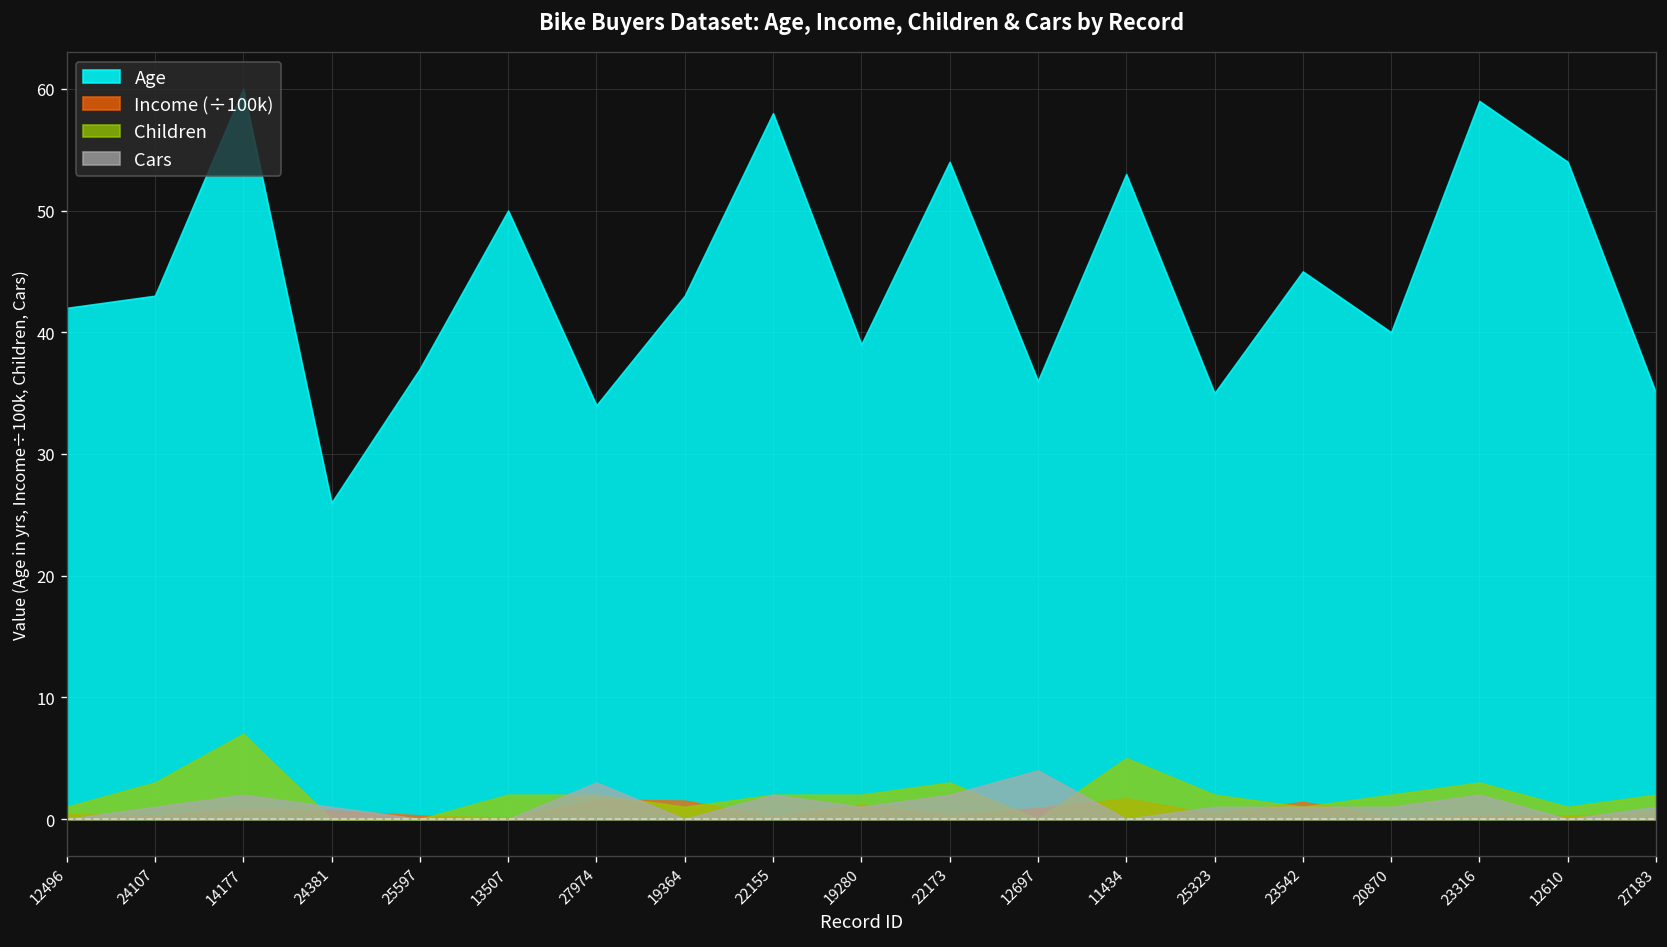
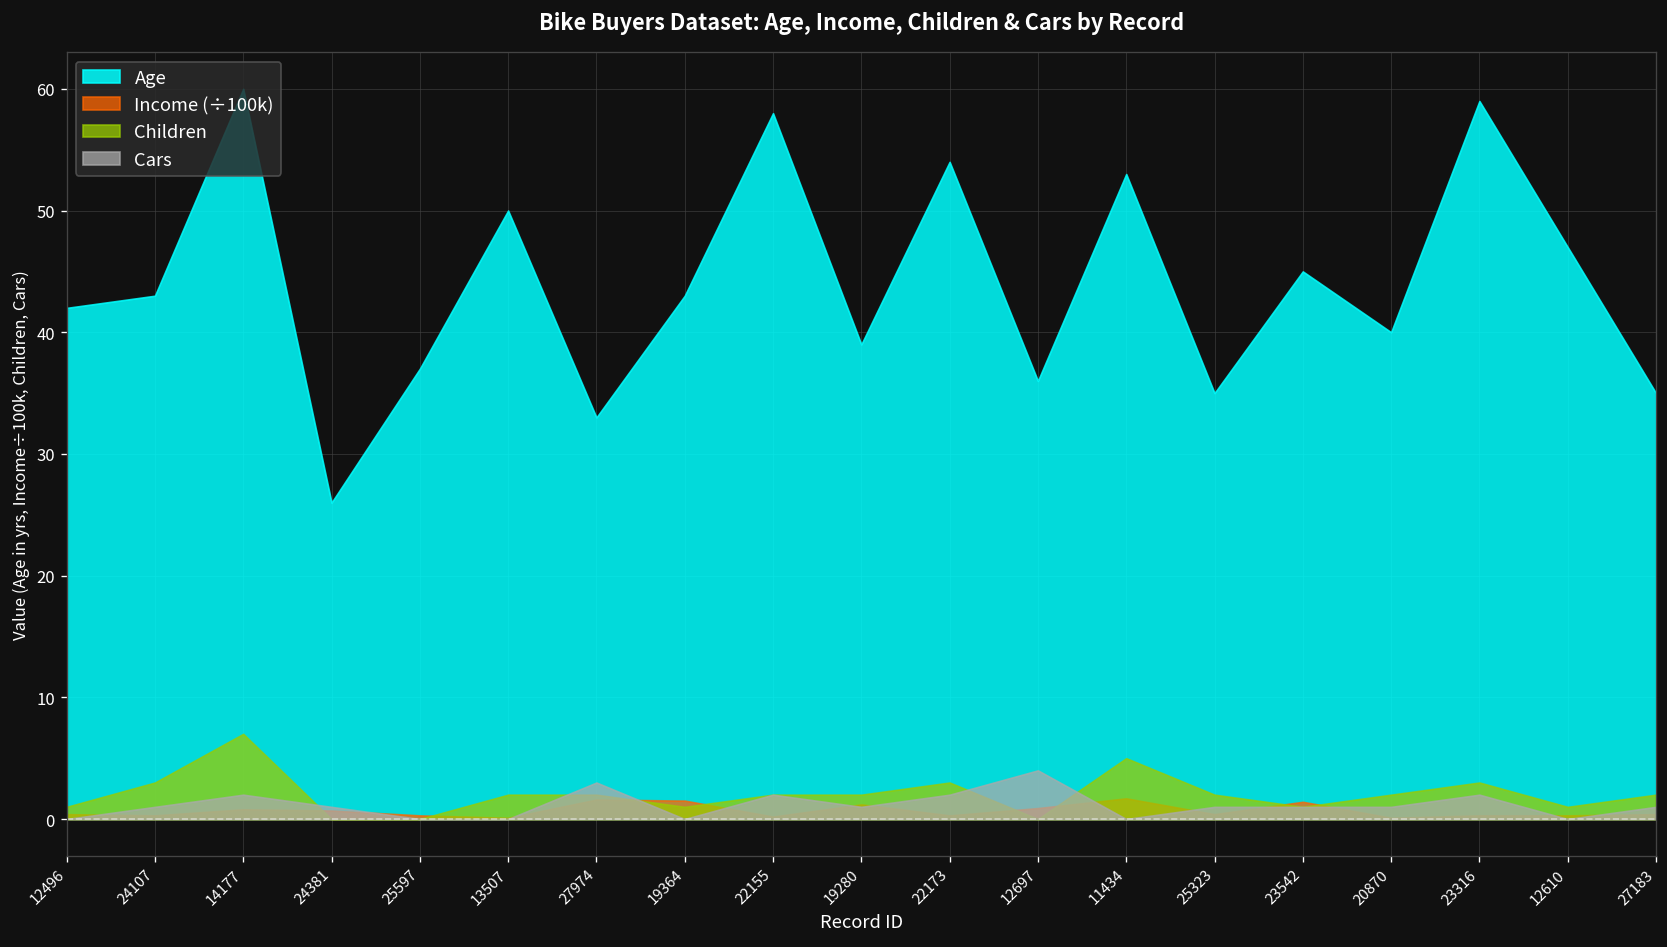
Age, 27974: 34 -> 33
Age, 12610: 54 -> 47
